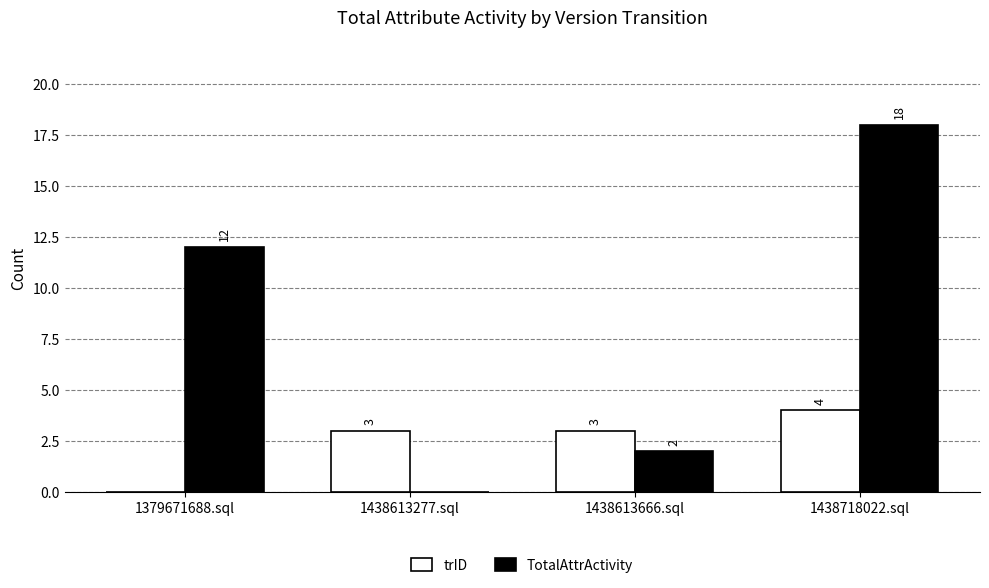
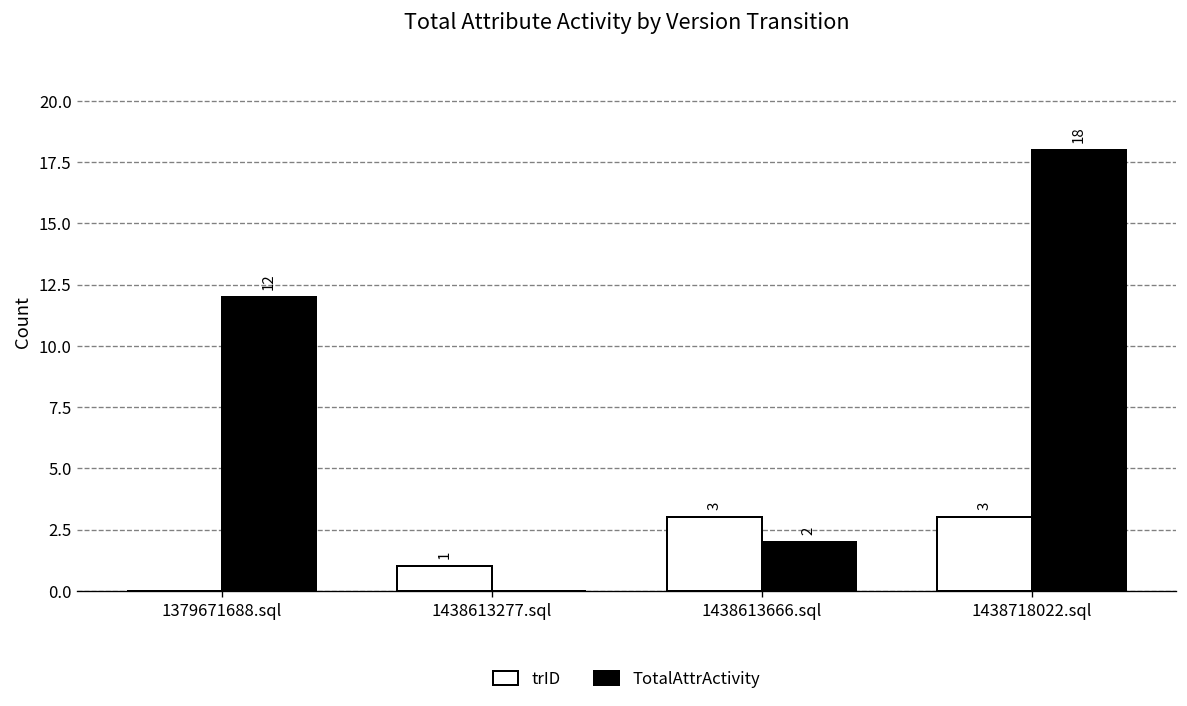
trID, 1438613277.sql: 3 -> 1
trID, 1438718022.sql: 4 -> 3
